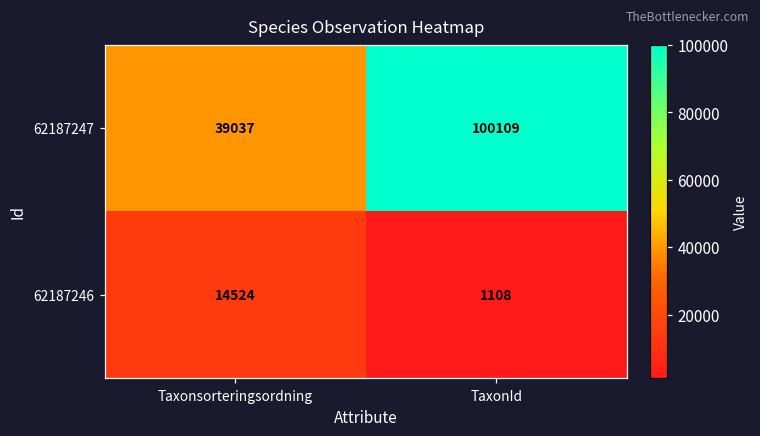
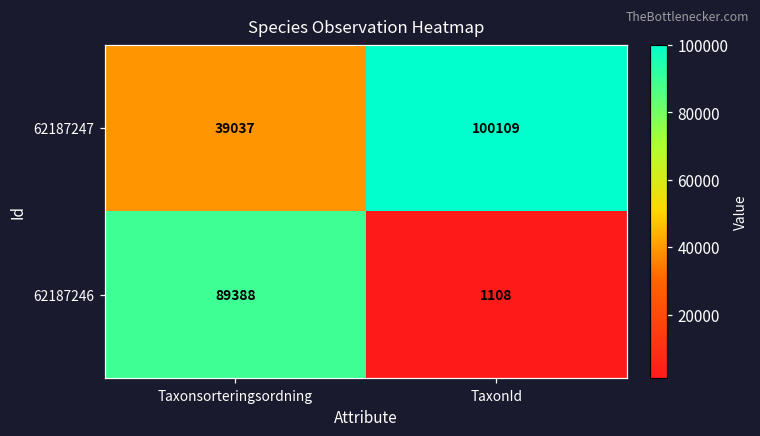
62187246, Taxonsorteringsordning: 14524 -> 89388
